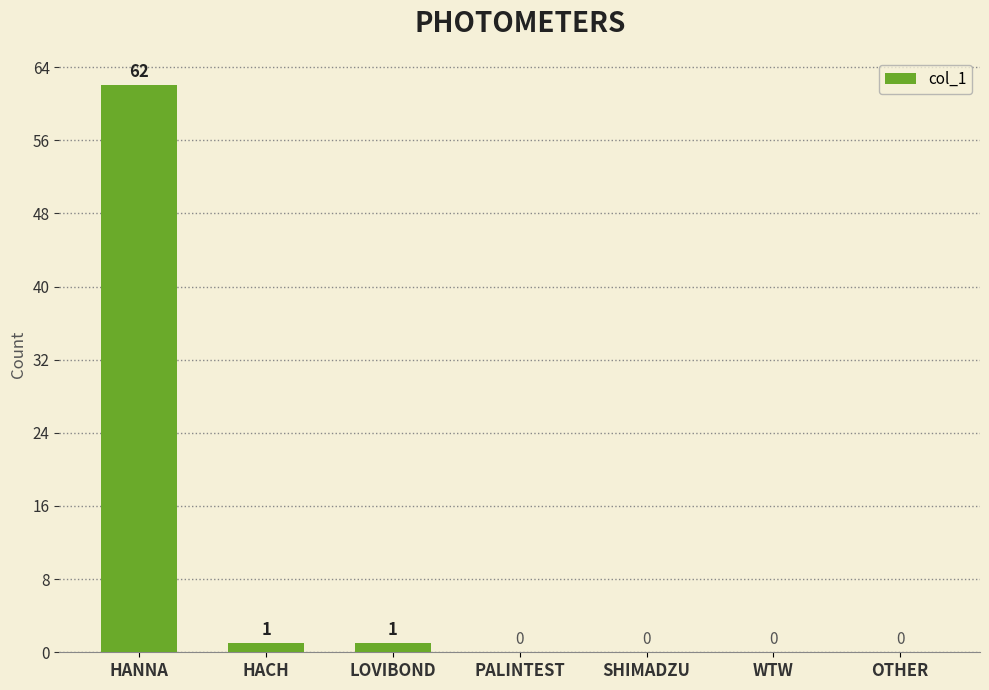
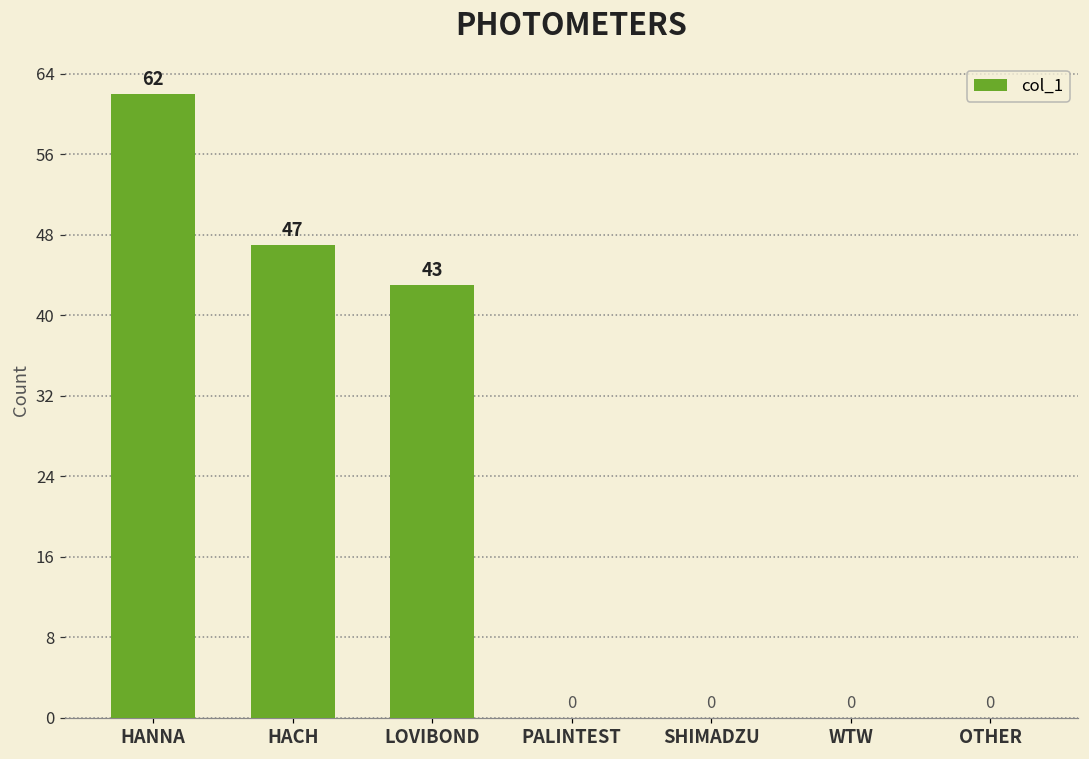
HACH: 1 -> 47
LOVIBOND: 1 -> 43
